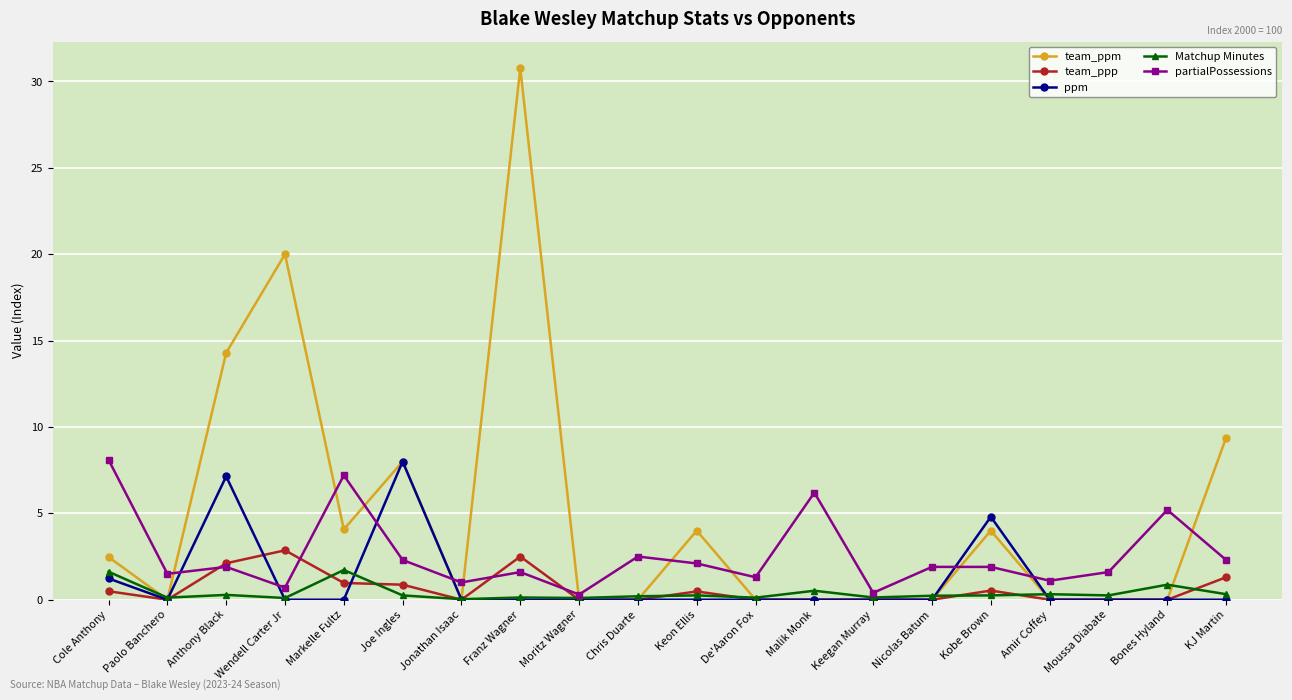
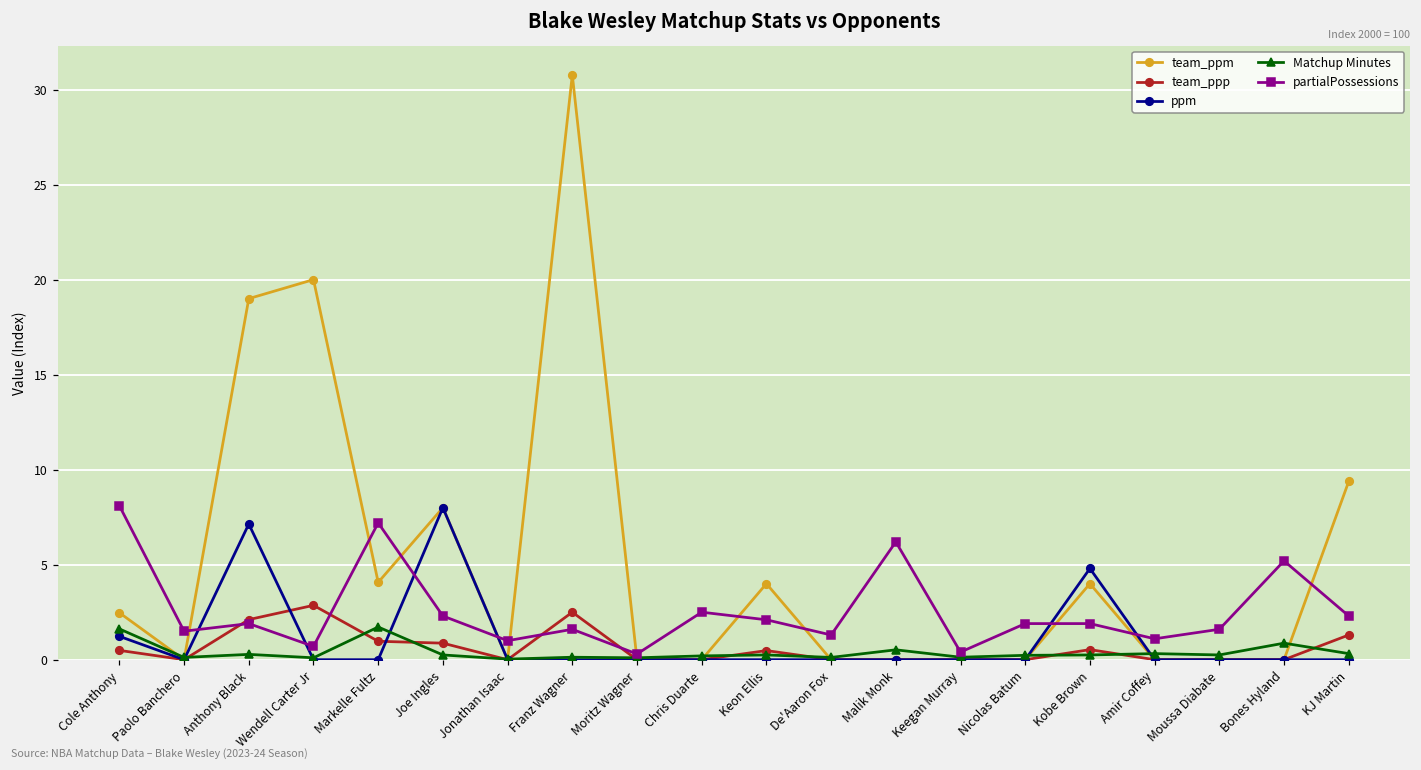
team_ppm, Anthony Black: 14.3 -> 19.0
